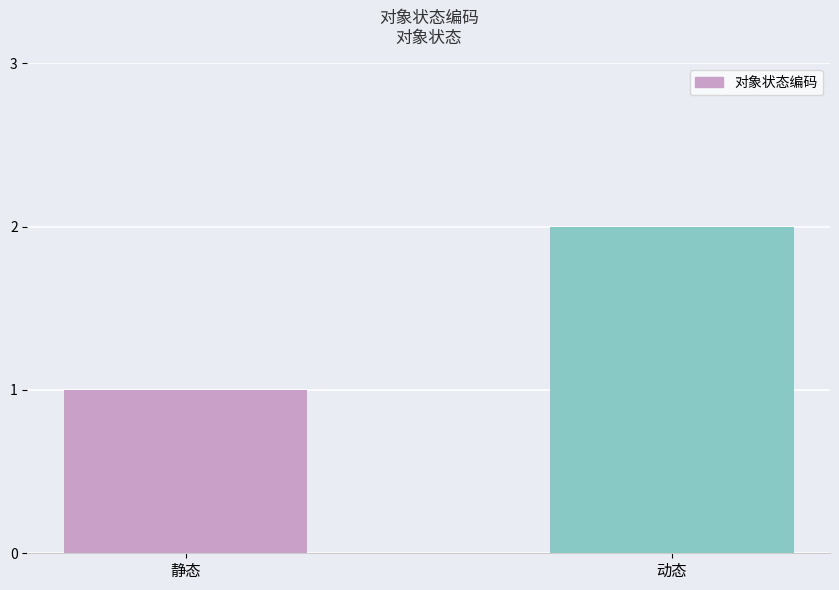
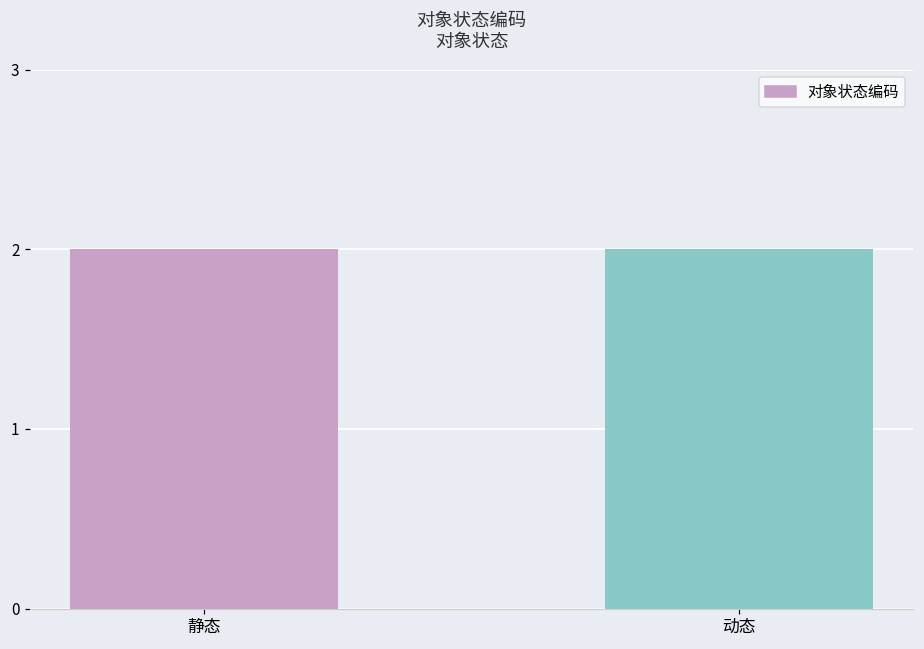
静态: 1 -> 2
